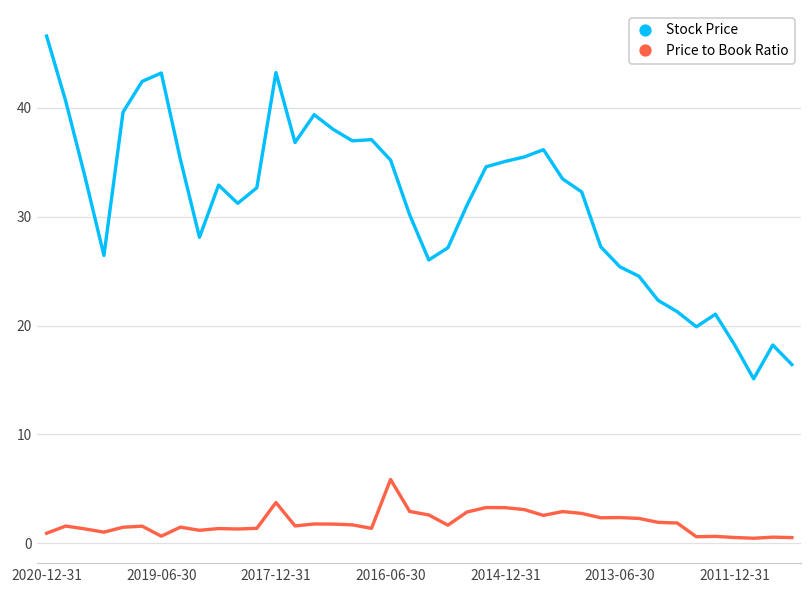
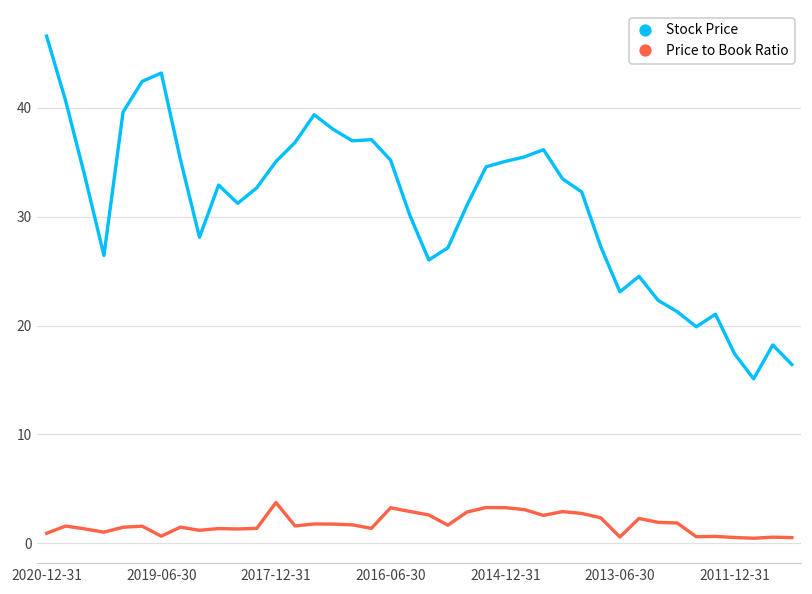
Stock Price, 2017-12-31: 43 -> 35
Price to Book Ratio, 2016-06-30: 6 -> 3
Stock Price, 2013-06-30: 25 -> 23
Price to Book Ratio, 2013-06-30: 2 -> 1
Stock Price, 2011-12-31: 18 -> 17
